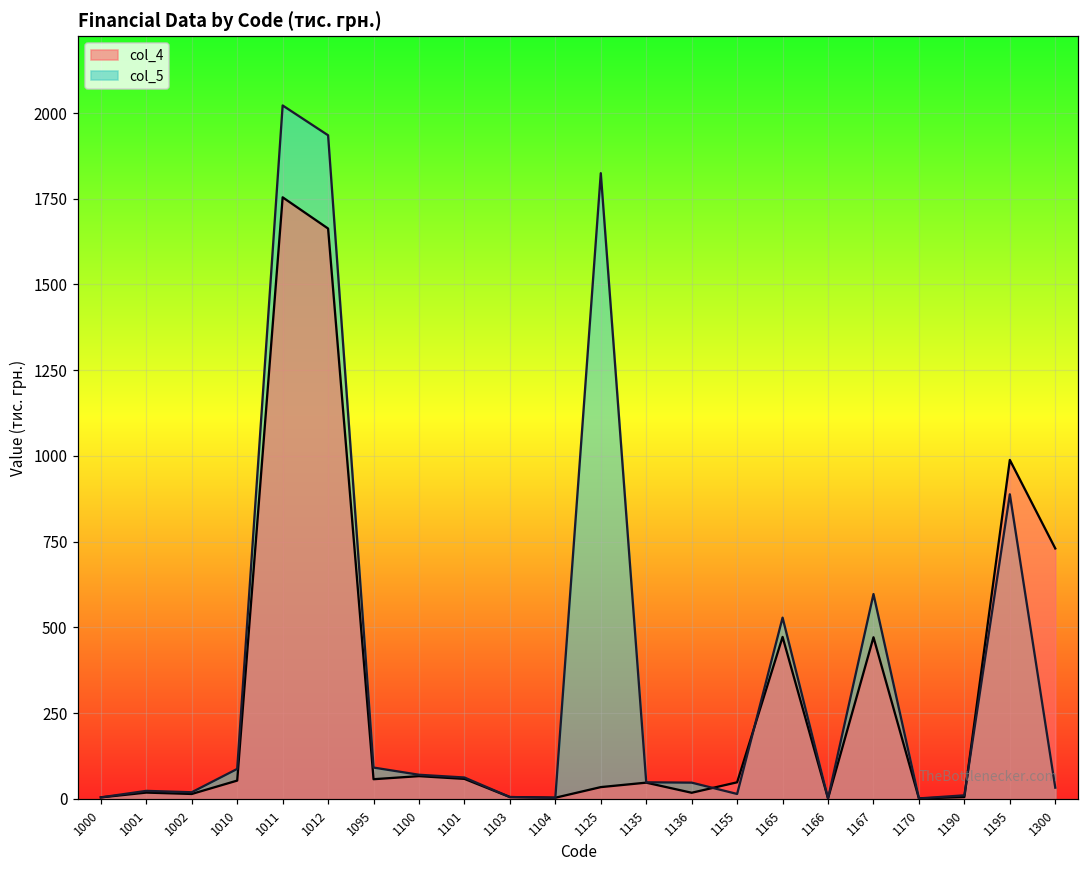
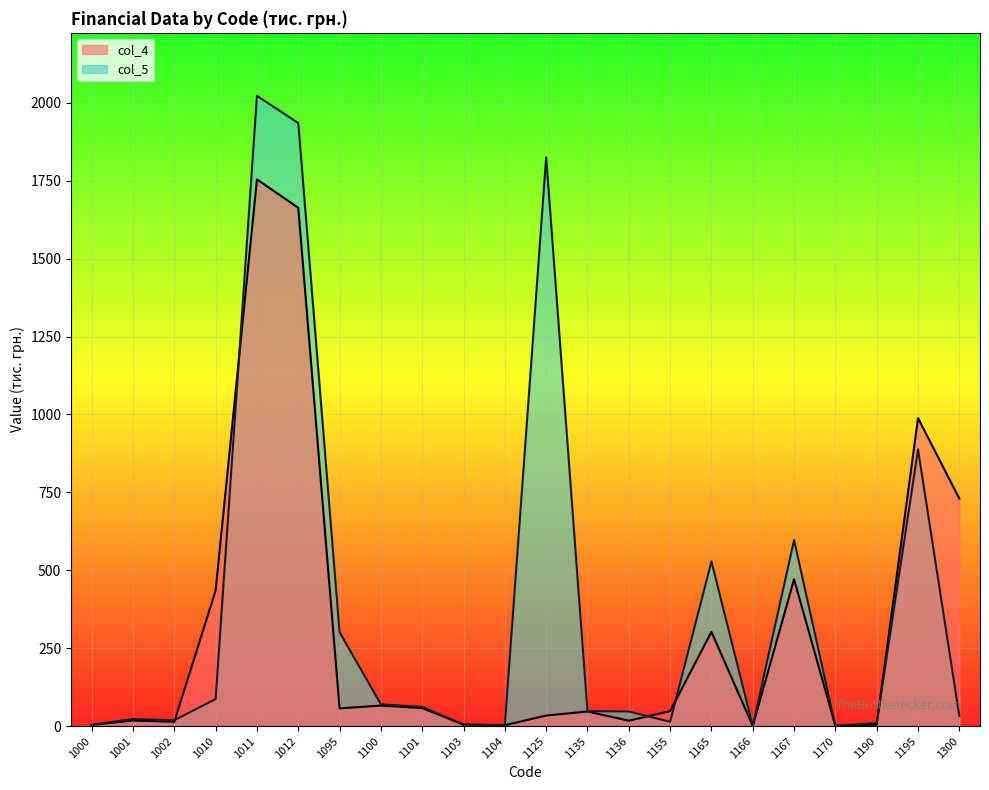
col_4, 1010: 50 -> 440
col_5, 1095: 90 -> 300
col_4, 1165: 470 -> 300
